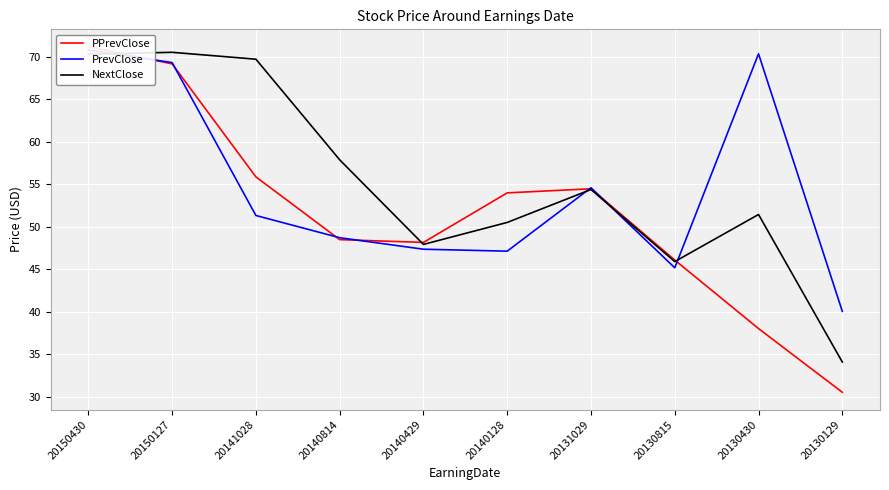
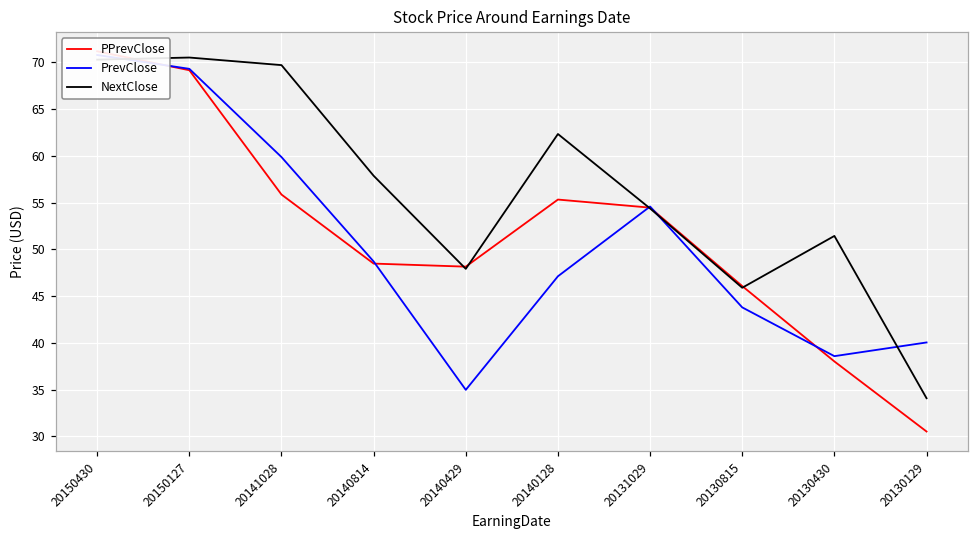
PrevClose, 20141028: 51 -> 60
PrevClose, 20140429: 47 -> 35
PPrevClose, 20140128: 54 -> 55
NextClose, 20140128: 50 -> 62
PrevClose, 20130815: 45 -> 44
PrevClose, 20130430: 70 -> 39
